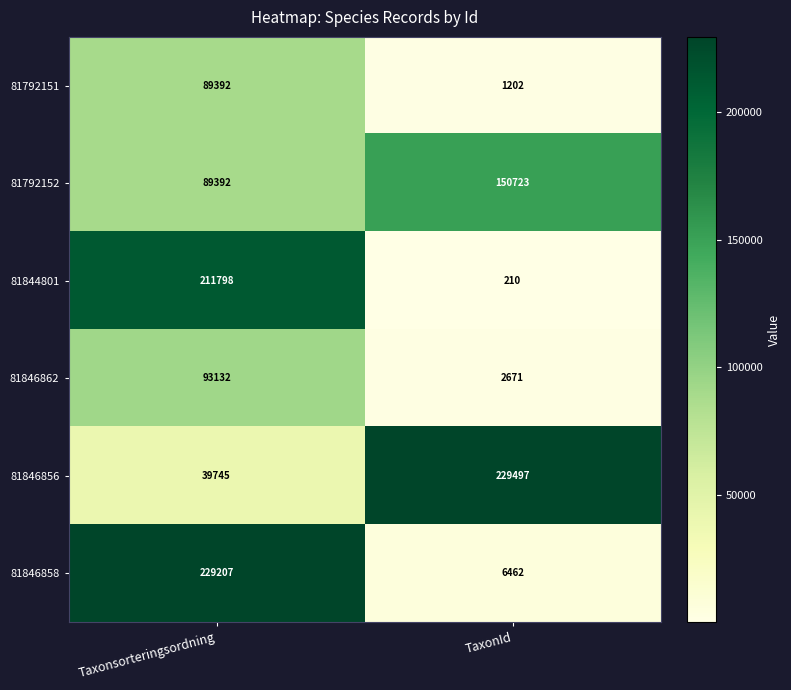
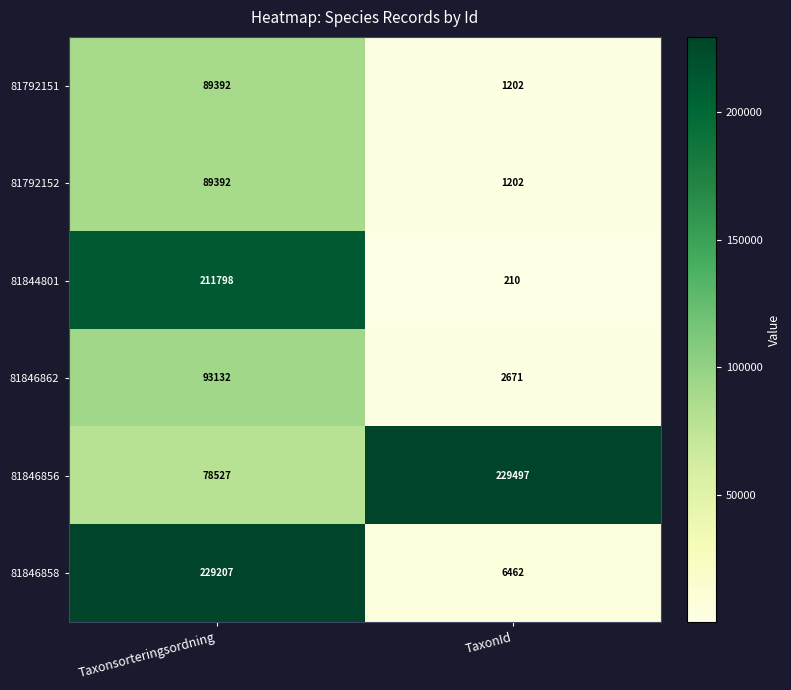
81792152, TaxonId: 150723 -> 1202
81846856, Taxonsorteringsordning: 39745 -> 78527
